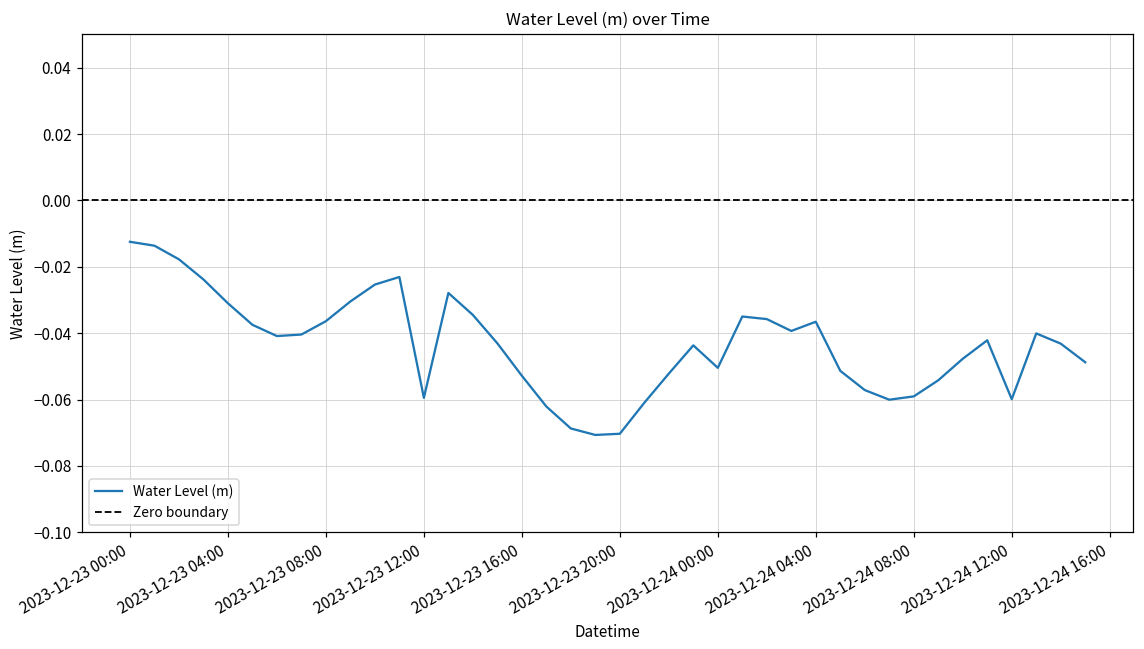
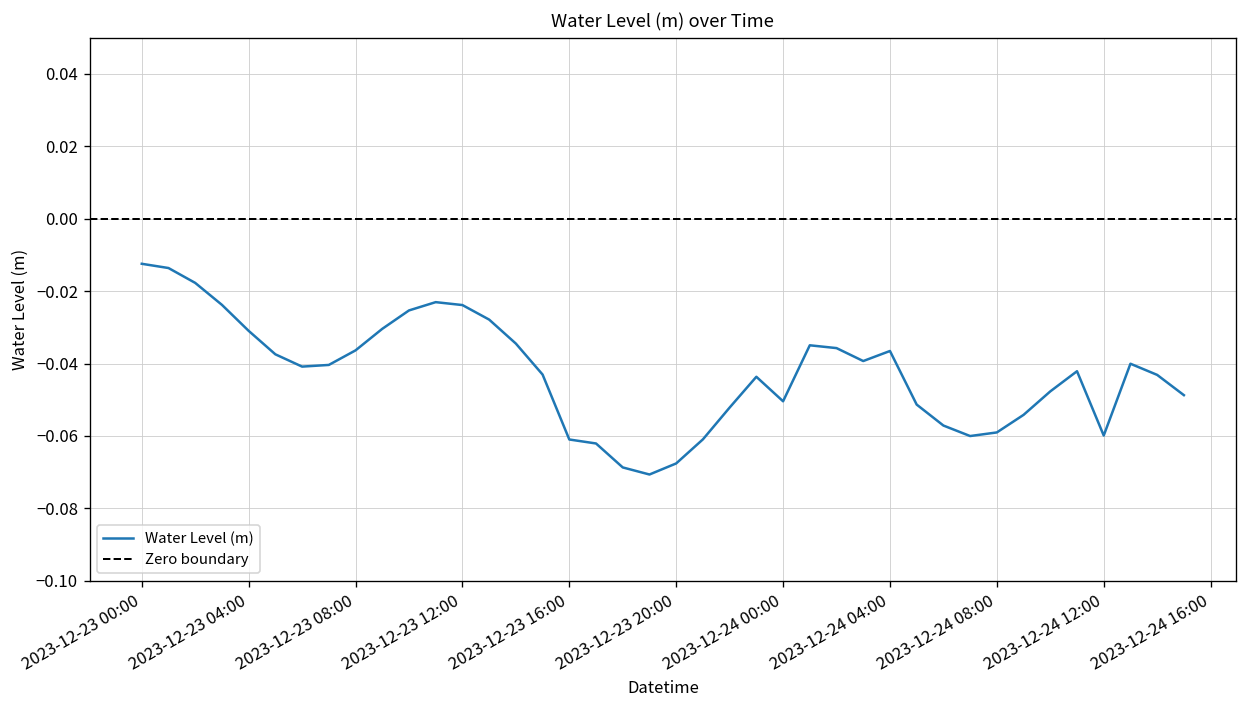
2023-12-23 12:00: -0.059 -> -0.024
2023-12-23 16:00: -0.053 -> -0.061
2023-12-23 20:00: -0.070 -> -0.068
